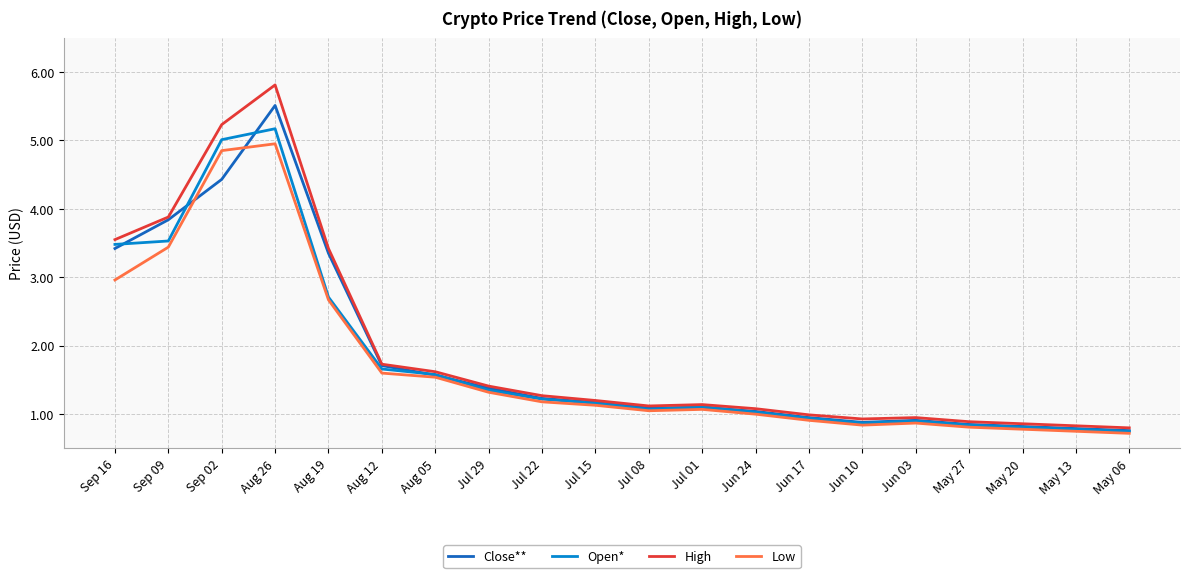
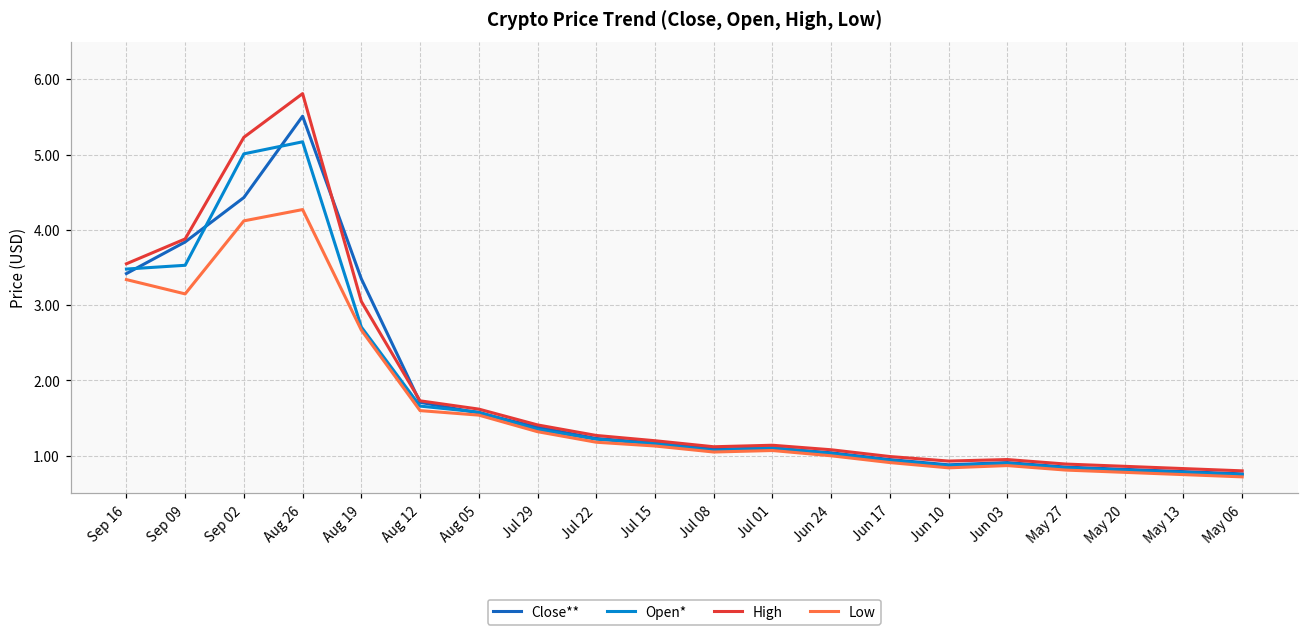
Low, Sep 16: 3.0 -> 3.3
Low, Sep 09: 3.4 -> 3.2
Low, Sep 02: 4.9 -> 4.1
Low, Aug 26: 5.0 -> 4.3
High, Aug 19: 3.4 -> 3.1
